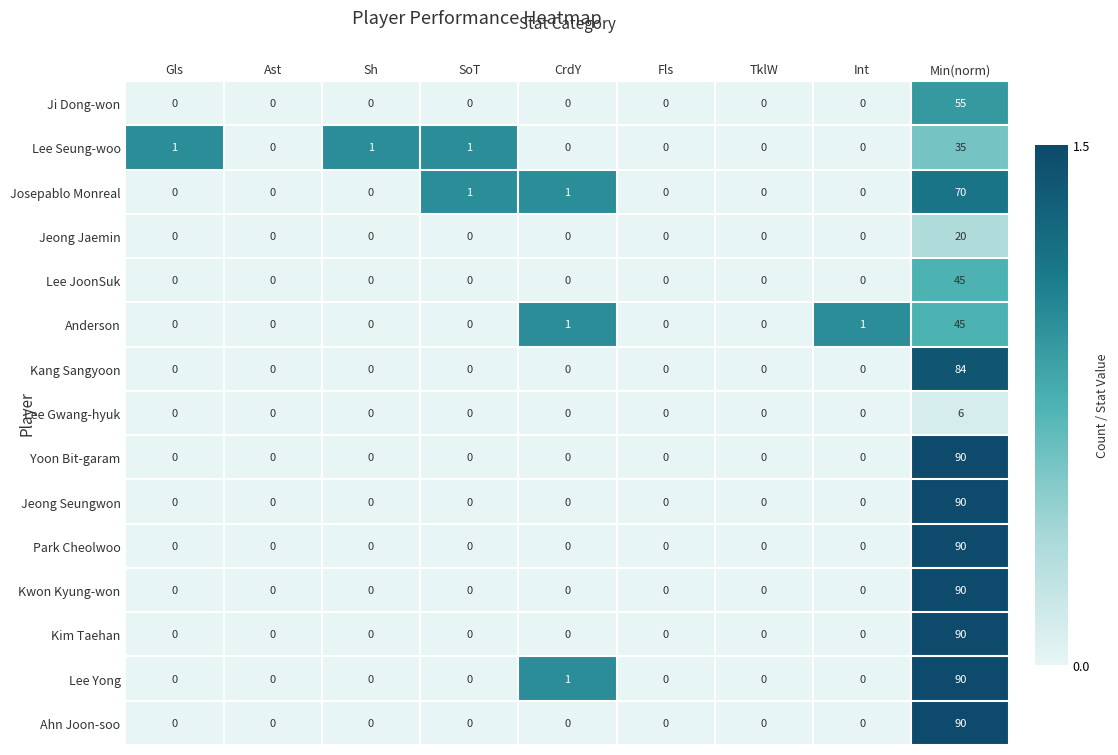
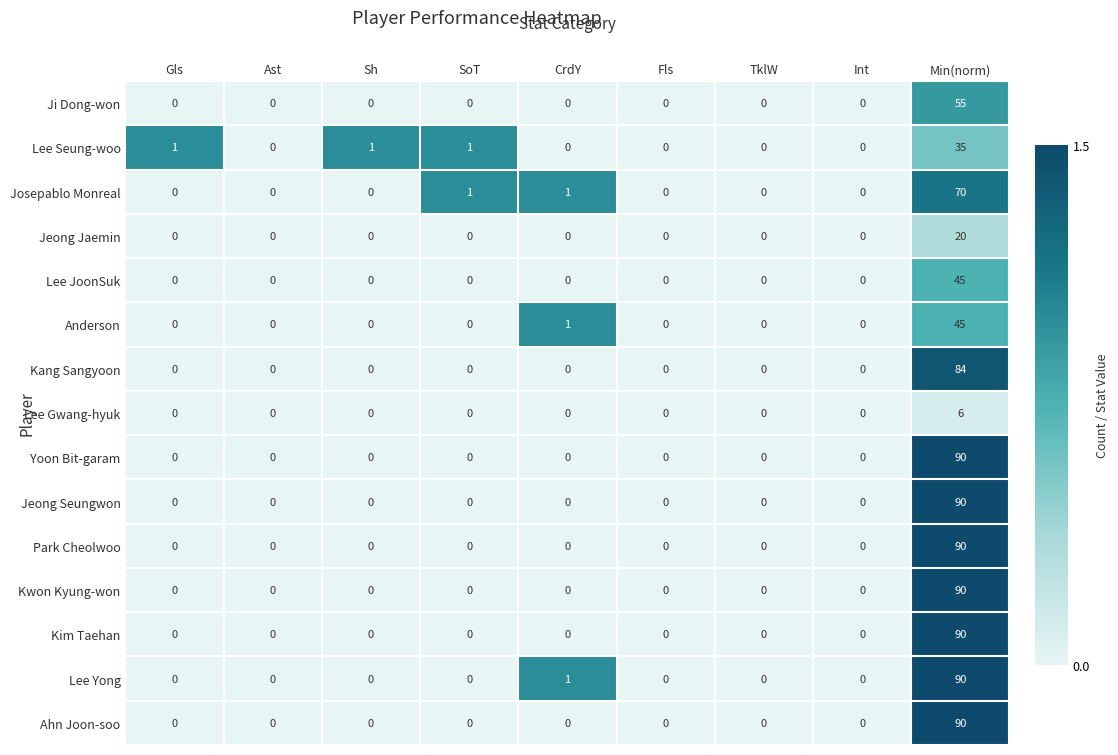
Anderson, Int: 1 -> 0
